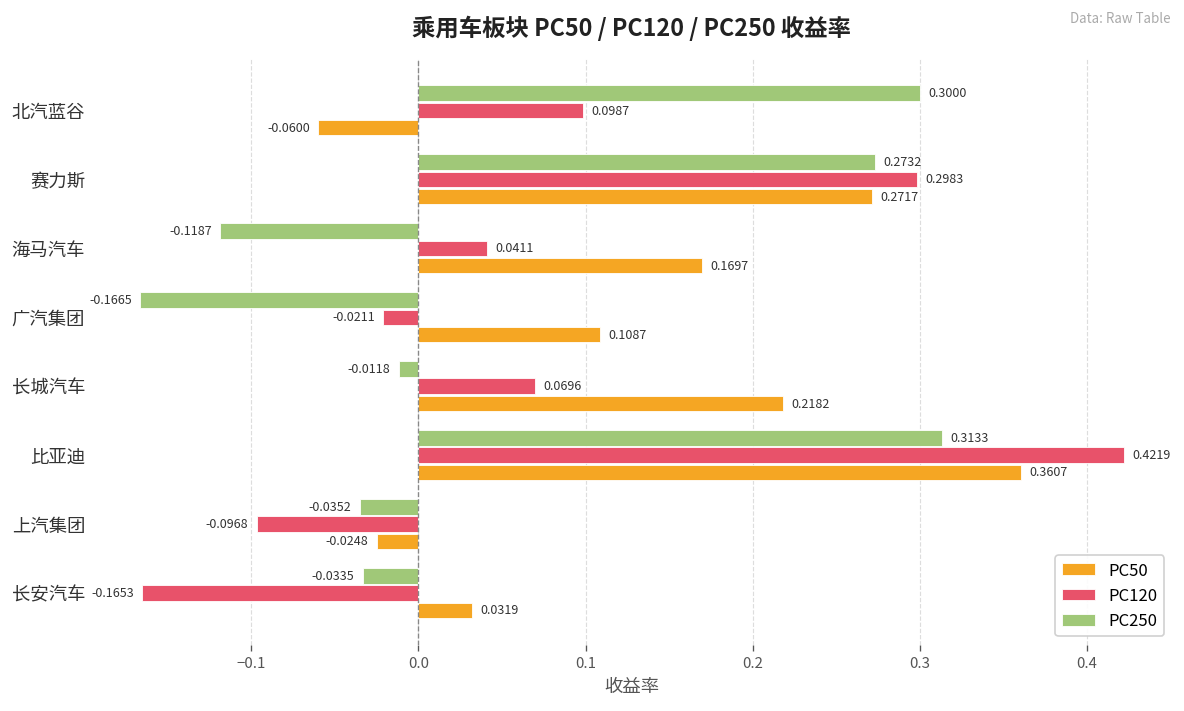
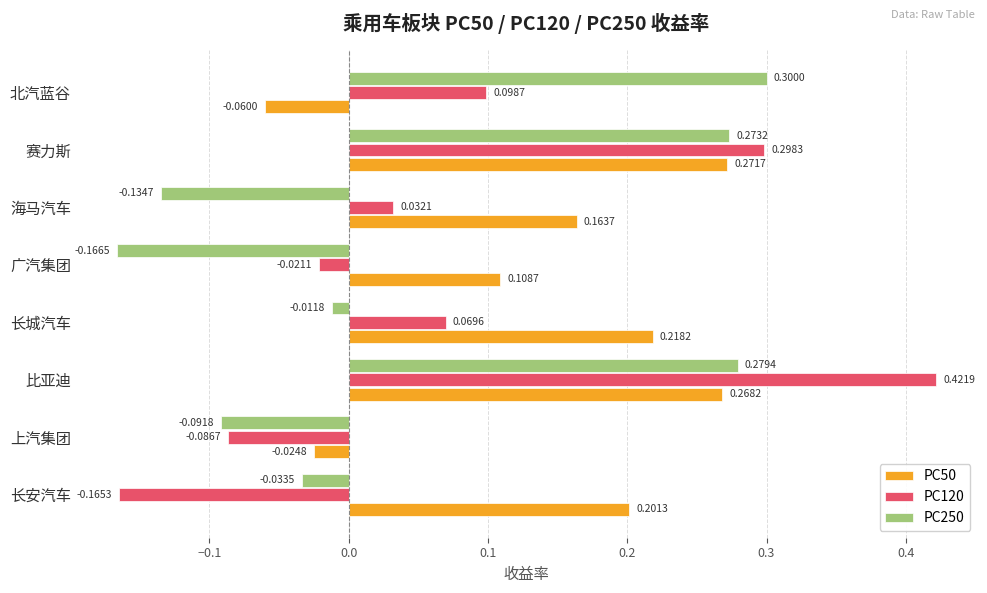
PC250, 海马汽车: -0.1187 -> -0.1347
PC120, 海马汽车: 0.0411 -> 0.0321
PC50, 海马汽车: 0.1697 -> 0.1637
PC250, 比亚迪: 0.3133 -> 0.2794
PC50, 比亚迪: 0.3607 -> 0.2682
PC250, 上汽集团: -0.0352 -> -0.0918
PC120, 上汽集团: -0.0968 -> -0.0867
PC50, 长安汽车: 0.0319 -> 0.2013
